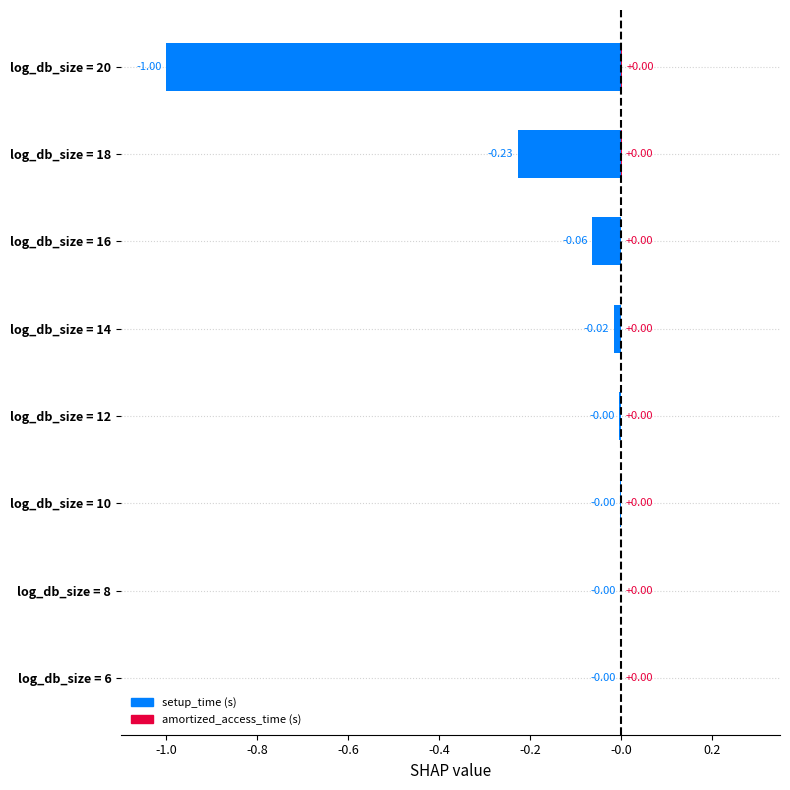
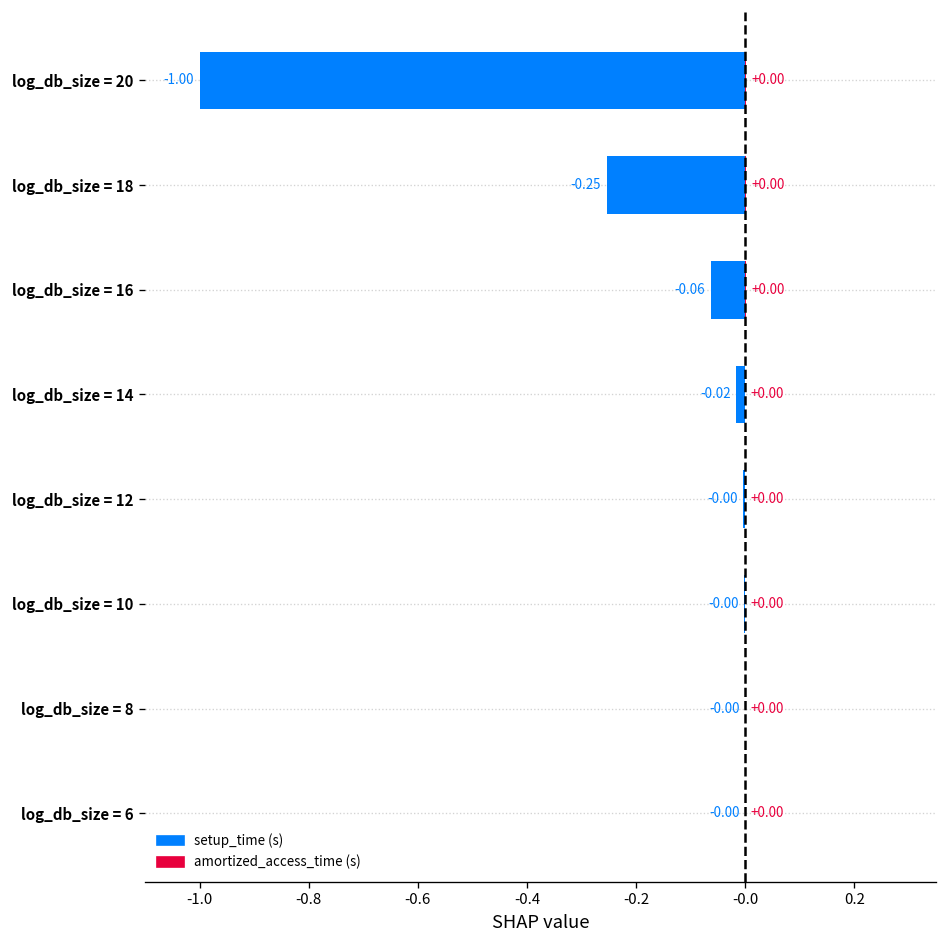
setup_time (s), log_db_size = 18: -0.23 -> -0.25
